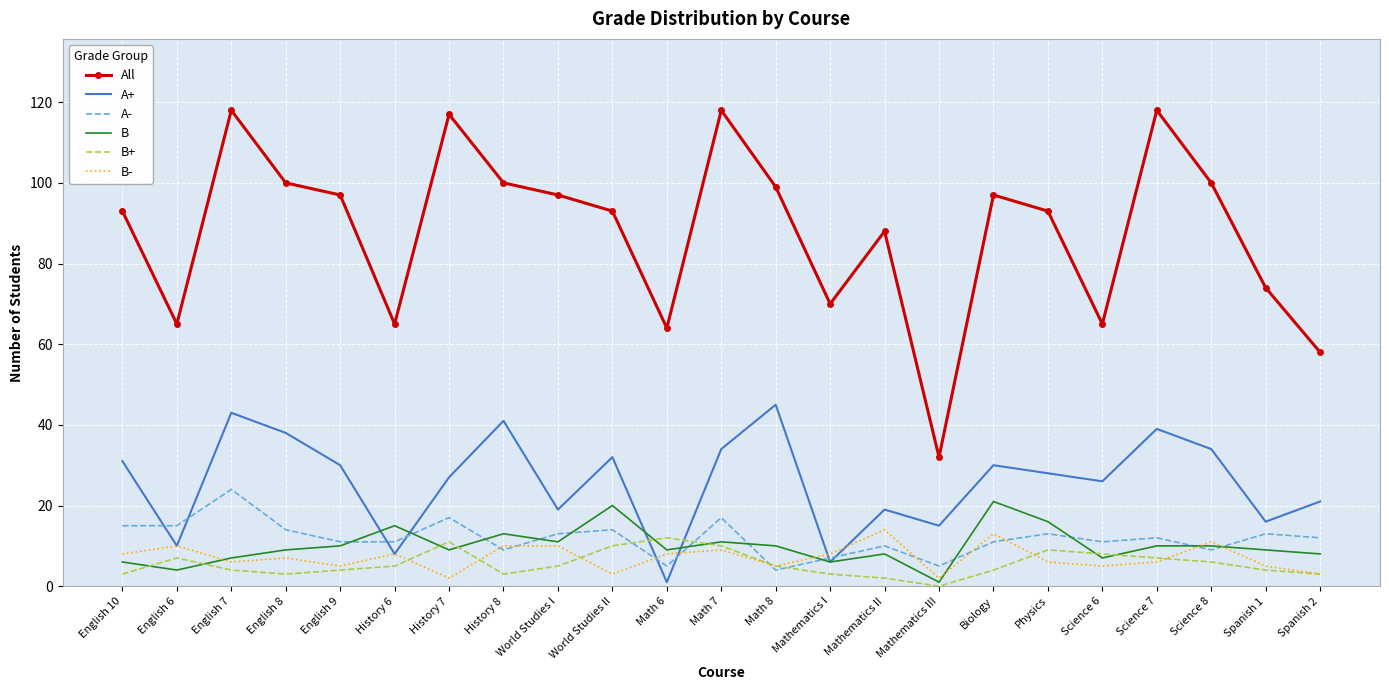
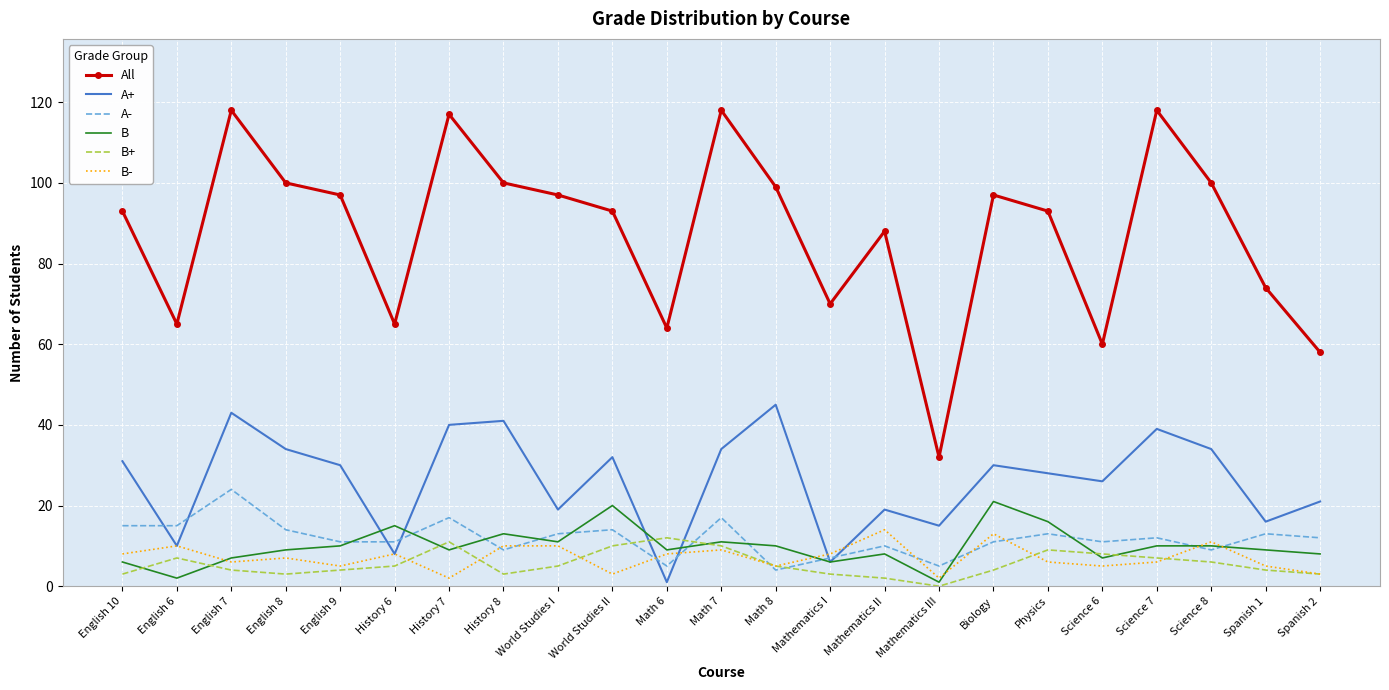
B, English 6: 4 -> 2
A+, English 8: 38 -> 34
A+, History 7: 27 -> 40
All, Science 6: 65 -> 60
